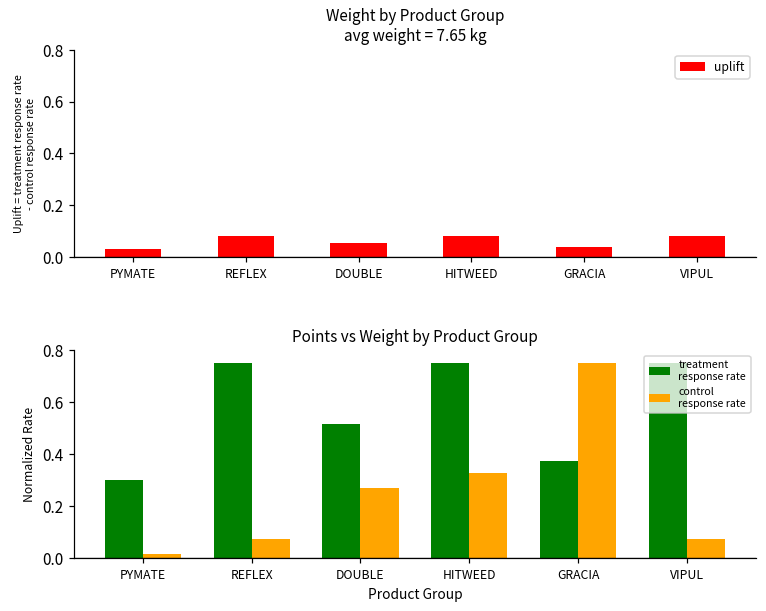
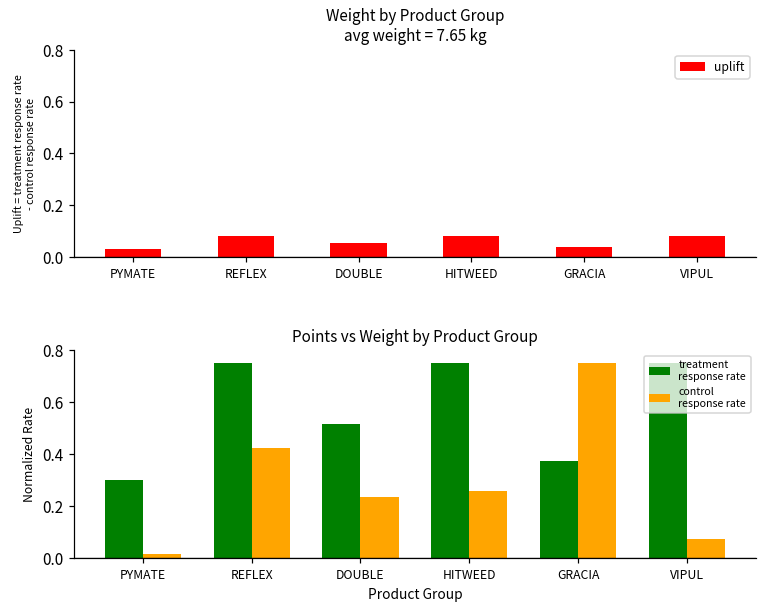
Points vs Weight by Product Group, control response rate, REFLEX: 0.07 -> 0.42
Points vs Weight by Product Group, control response rate, DOUBLE: 0.27 -> 0.24
Points vs Weight by Product Group, control response rate, HITWEED: 0.33 -> 0.26
